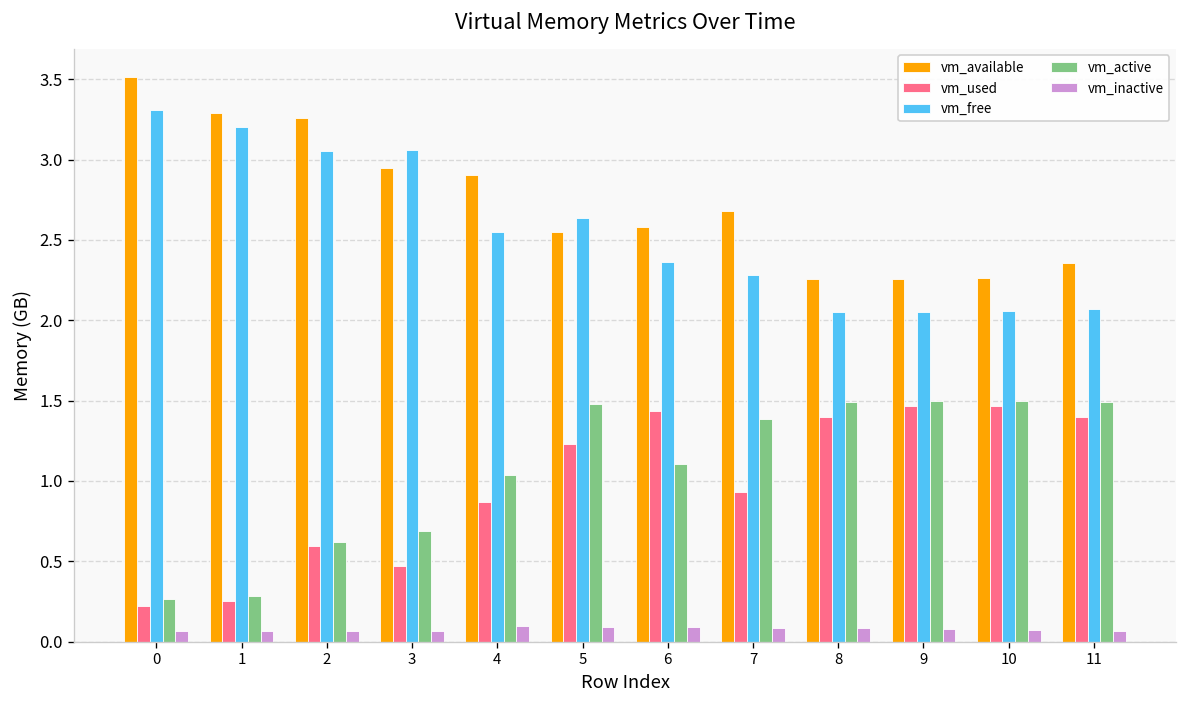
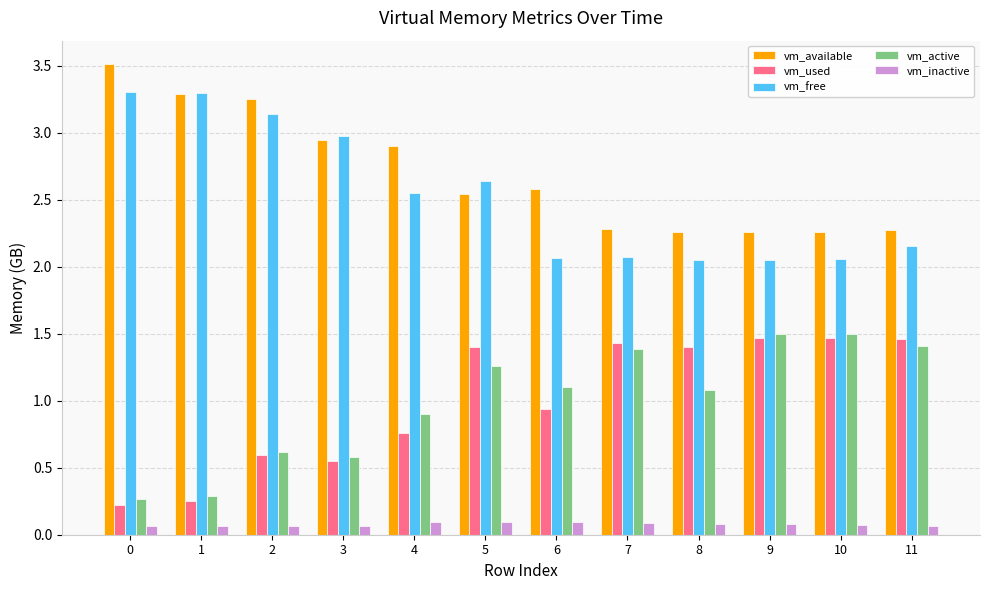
vm_free, 1: 3.20 -> 3.30
vm_free, 2: 3.05 -> 3.14
vm_used, 3: 0.47 -> 0.55
vm_free, 3: 3.06 -> 2.98
vm_active, 3: 0.69 -> 0.58
vm_used, 4: 0.87 -> 0.76
vm_active, 4: 1.03 -> 0.91
vm_used, 5: 1.23 -> 1.40
vm_active, 5: 1.48 -> 1.26
vm_used, 6: 1.44 -> 0.94
vm_free, 6: 2.36 -> 2.07
vm_available, 7: 2.68 -> 2.28
vm_used, 7: 0.93 -> 1.43
vm_free, 7: 2.28 -> 2.08
vm_active, 8: 1.49 -> 1.08
vm_available, 11: 2.36 -> 2.28
vm_used, 11: 1.40 -> 1.46
vm_free, 11: 2.07 -> 2.15
vm_active, 11: 1.49 -> 1.41
